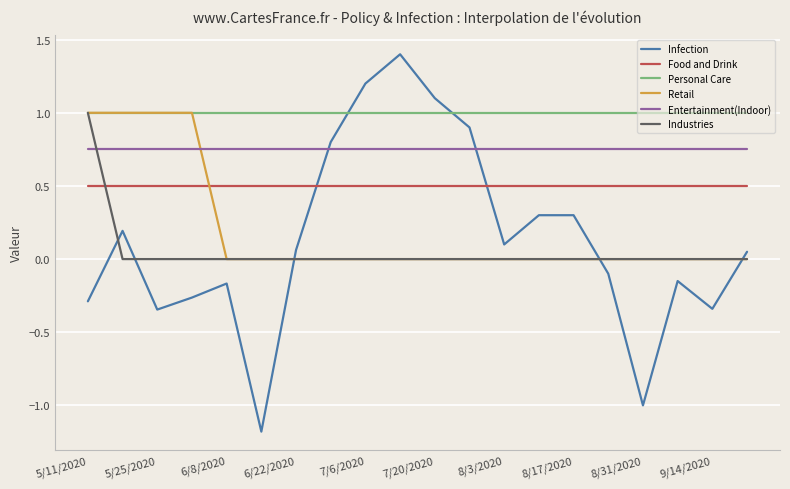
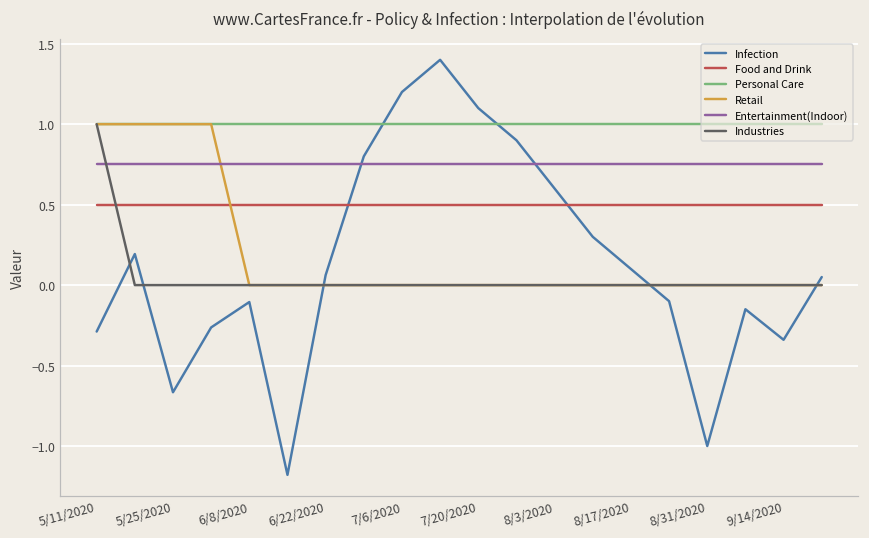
Infection, 5/25/2020: -0.35 -> -0.67
Infection, 6/8/2020: -0.17 -> -0.11
Infection, 8/3/2020: 0.1 -> 0.6
Infection, 8/17/2020: 0.3 -> 0.1
